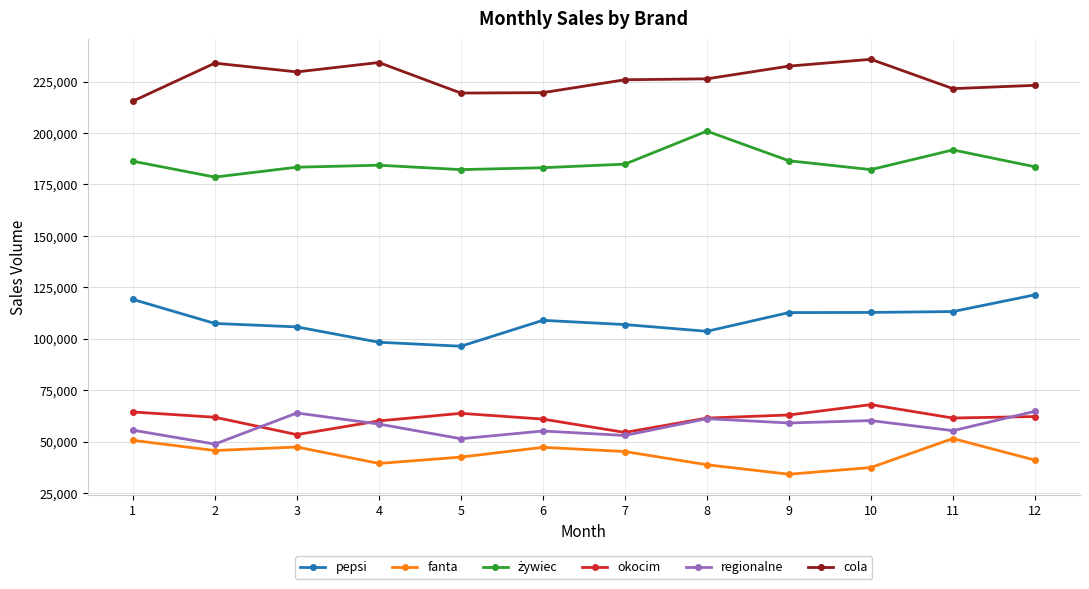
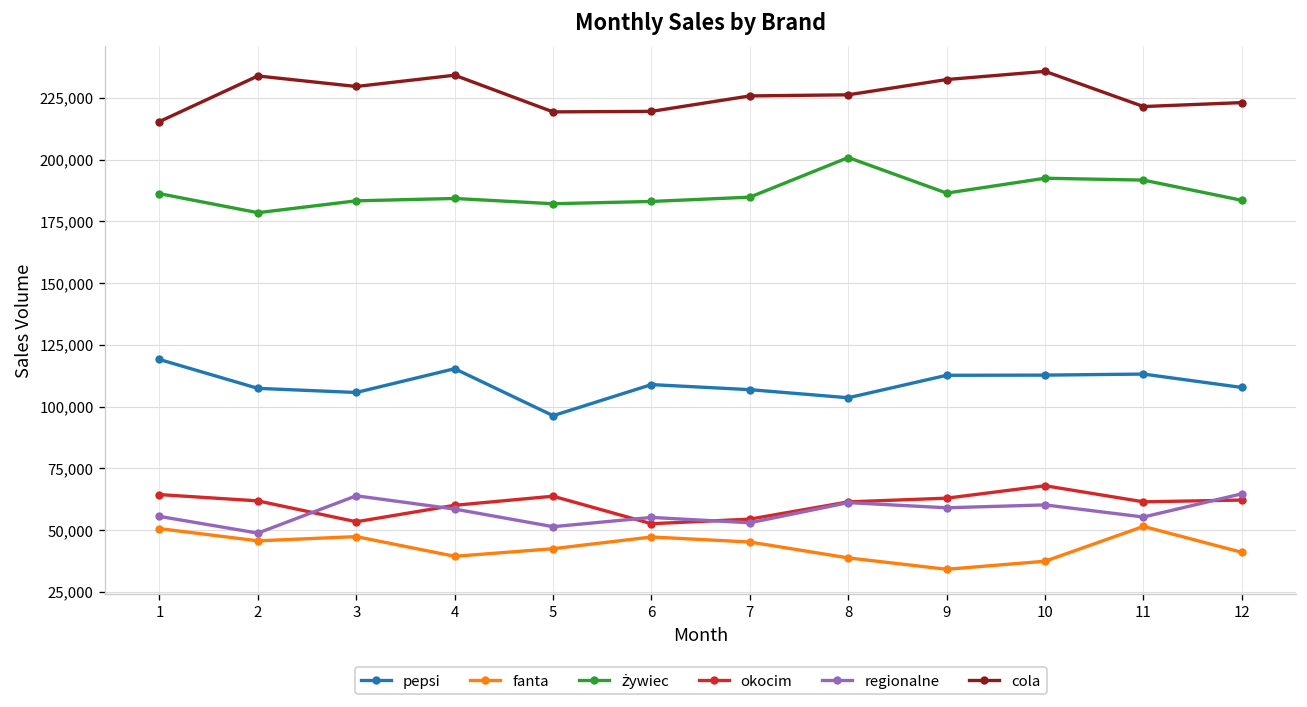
pepsi, 4: 98,000 -> 115,000
okocim, 6: 61,000 -> 53,000
żywiec, 10: 182,000 -> 193,000
pepsi, 12: 121,000 -> 108,000
